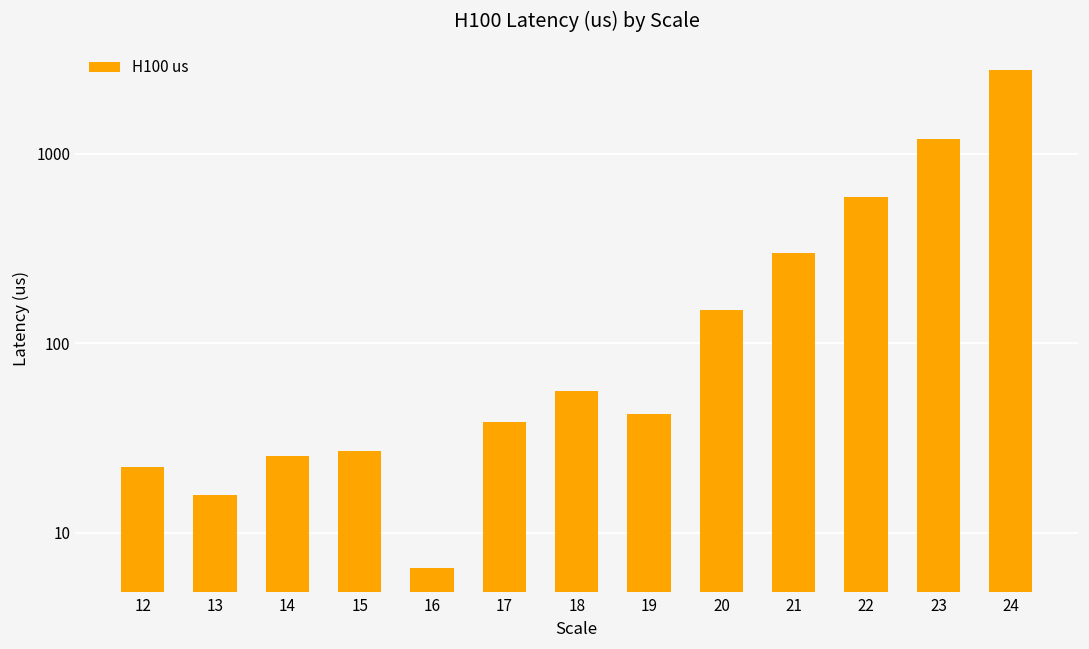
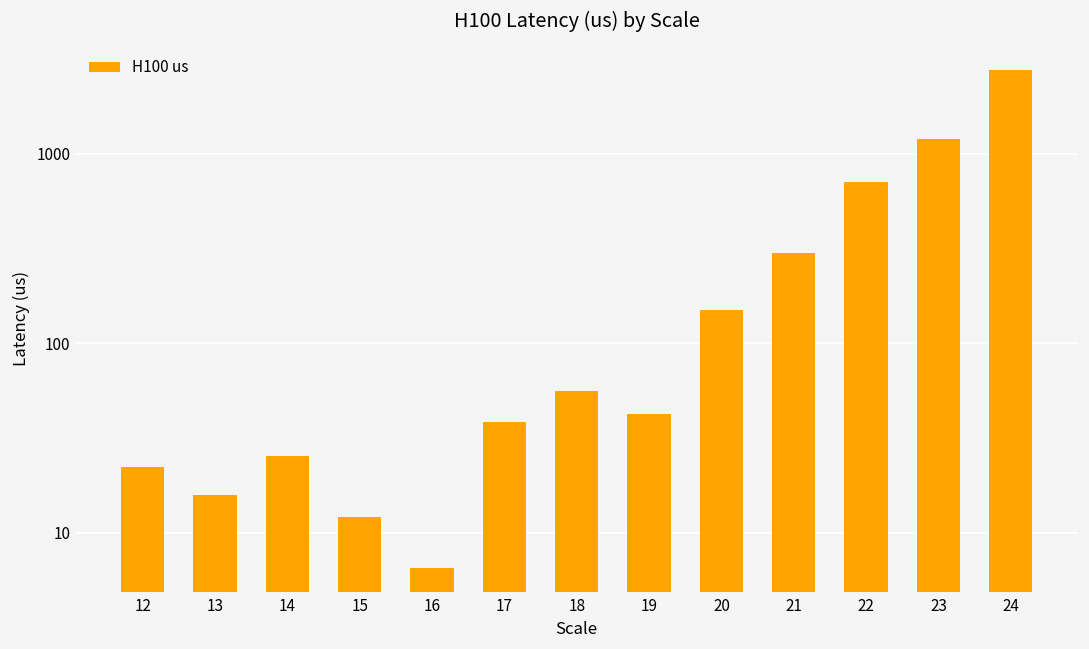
15: 27 -> 12
22: 590 -> 710
